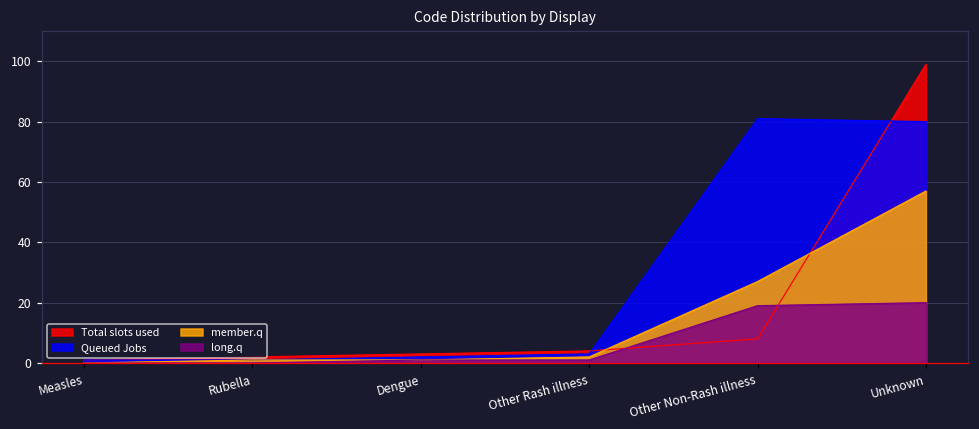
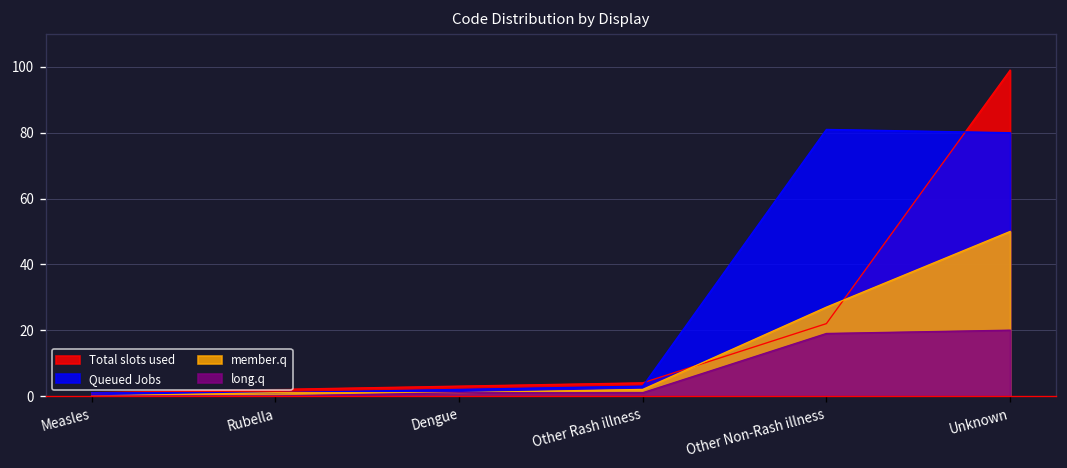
Total slots used, Other Non-Rash illness: 8 -> 22
member.q, Unknown: 57 -> 50
